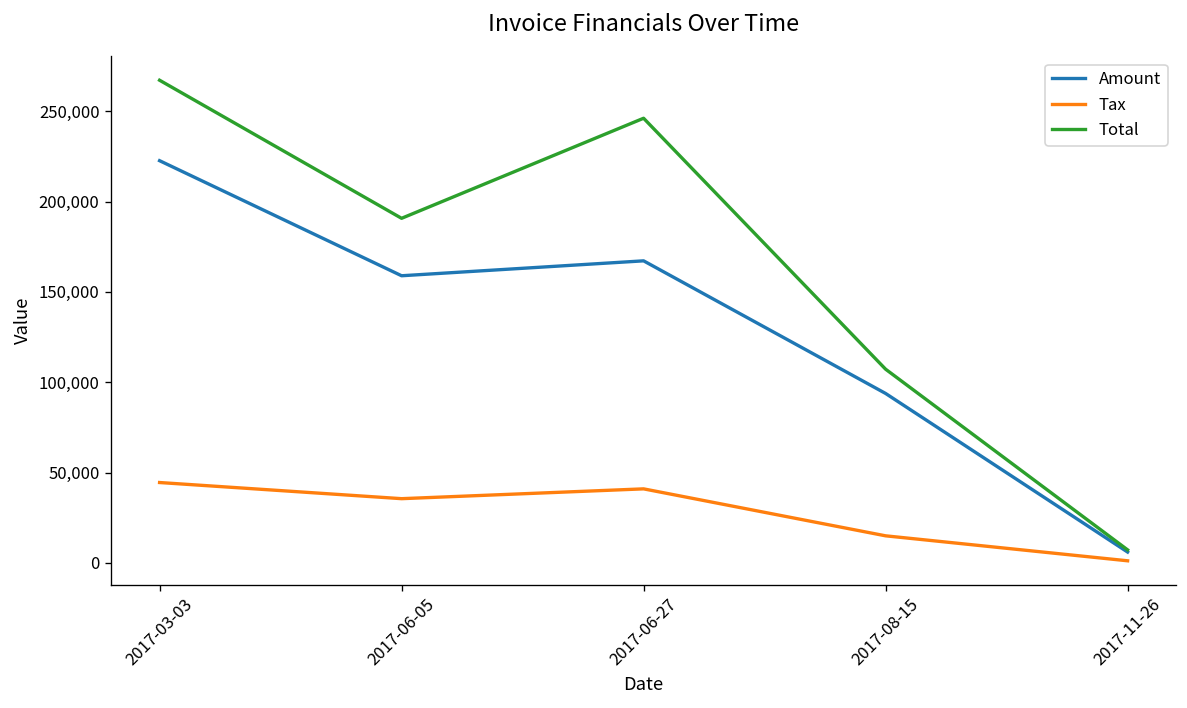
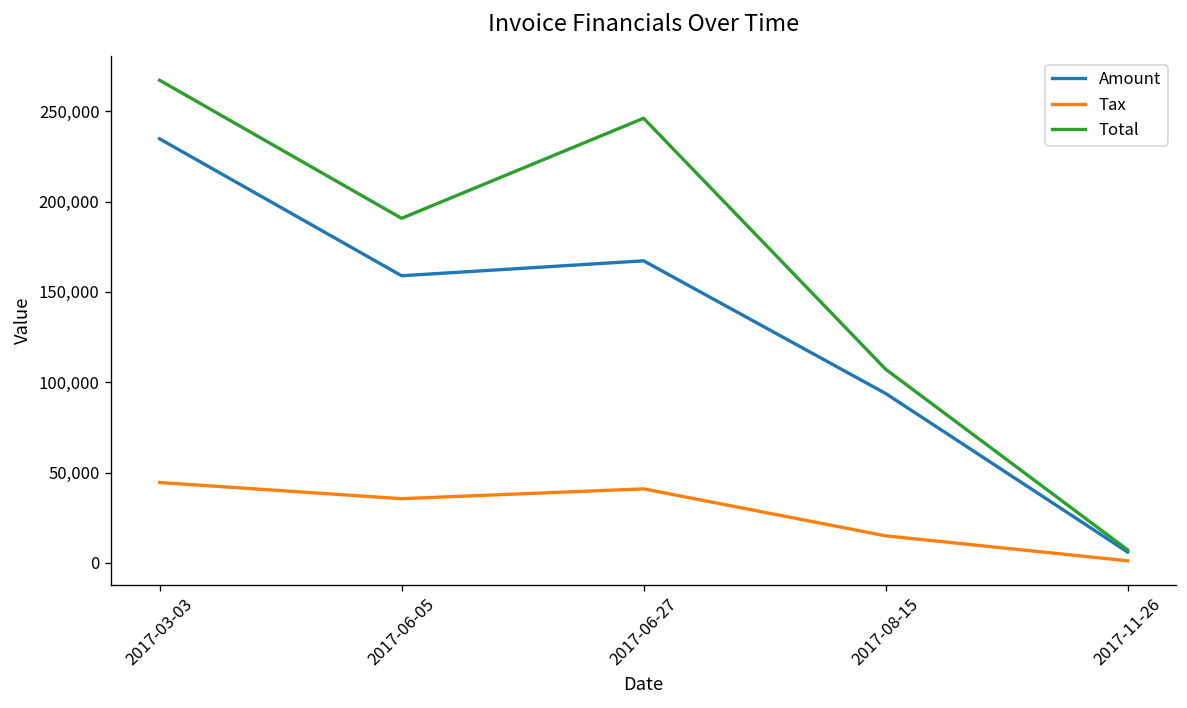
Amount, 2017-03-03: 223,000 -> 235,000
